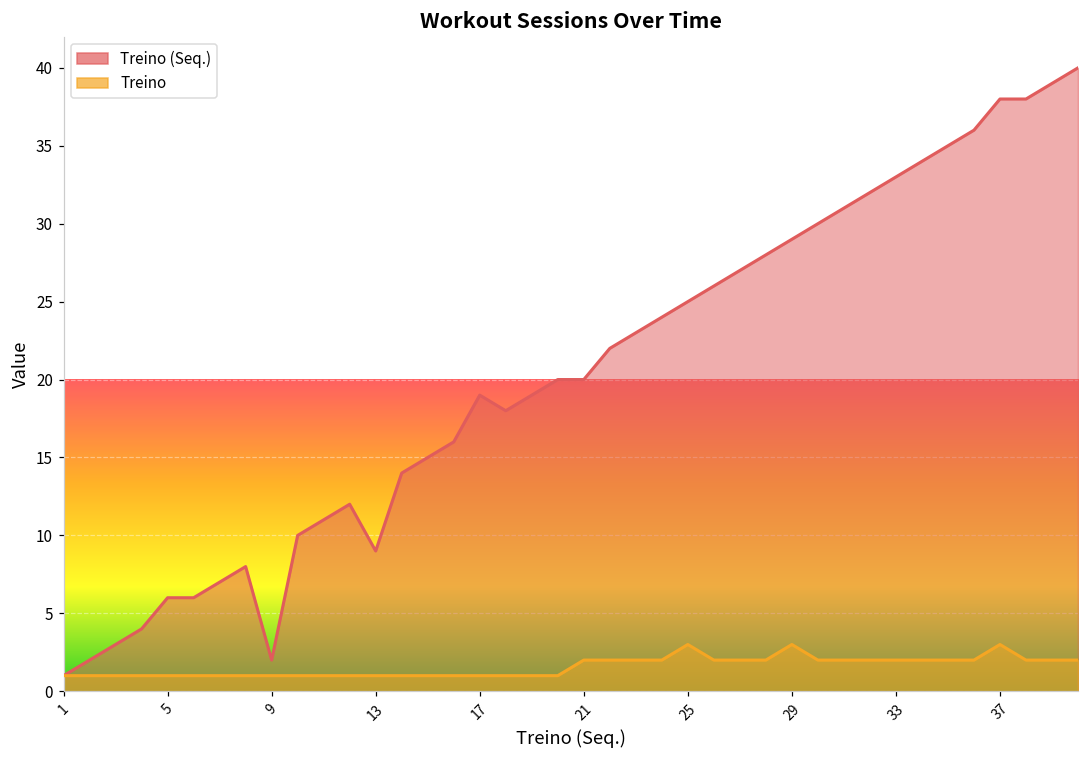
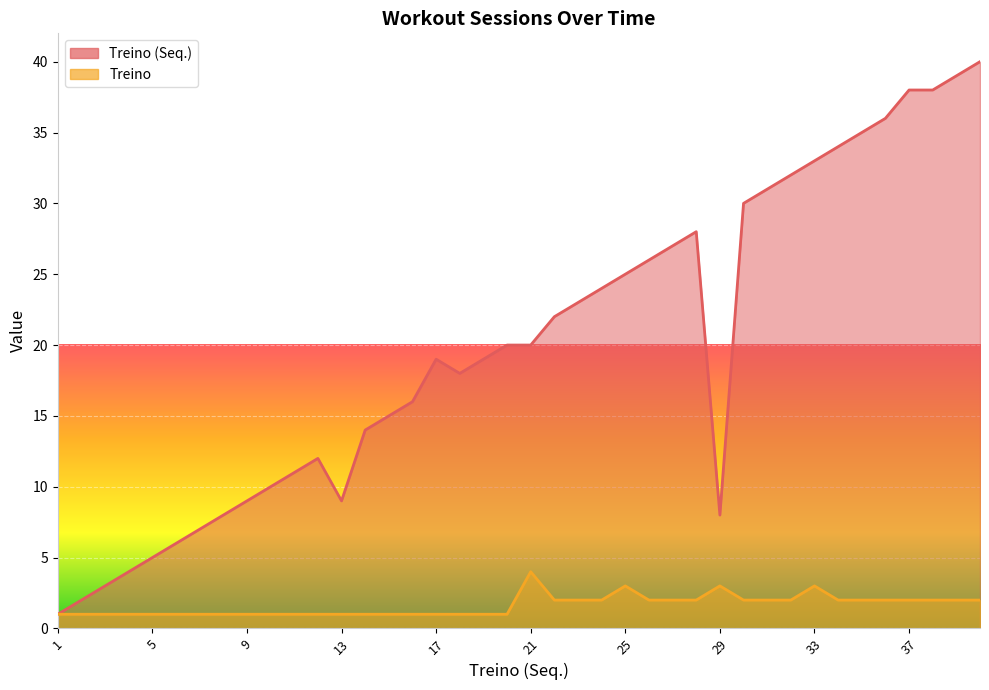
Treino (Seq.), 5: 6 -> 5
Treino (Seq.), 9: 2 -> 9
Treino, 21: 2 -> 4
Treino (Seq.), 29: 29 -> 8
Treino, 33: 2 -> 3
Treino, 37: 3 -> 2
